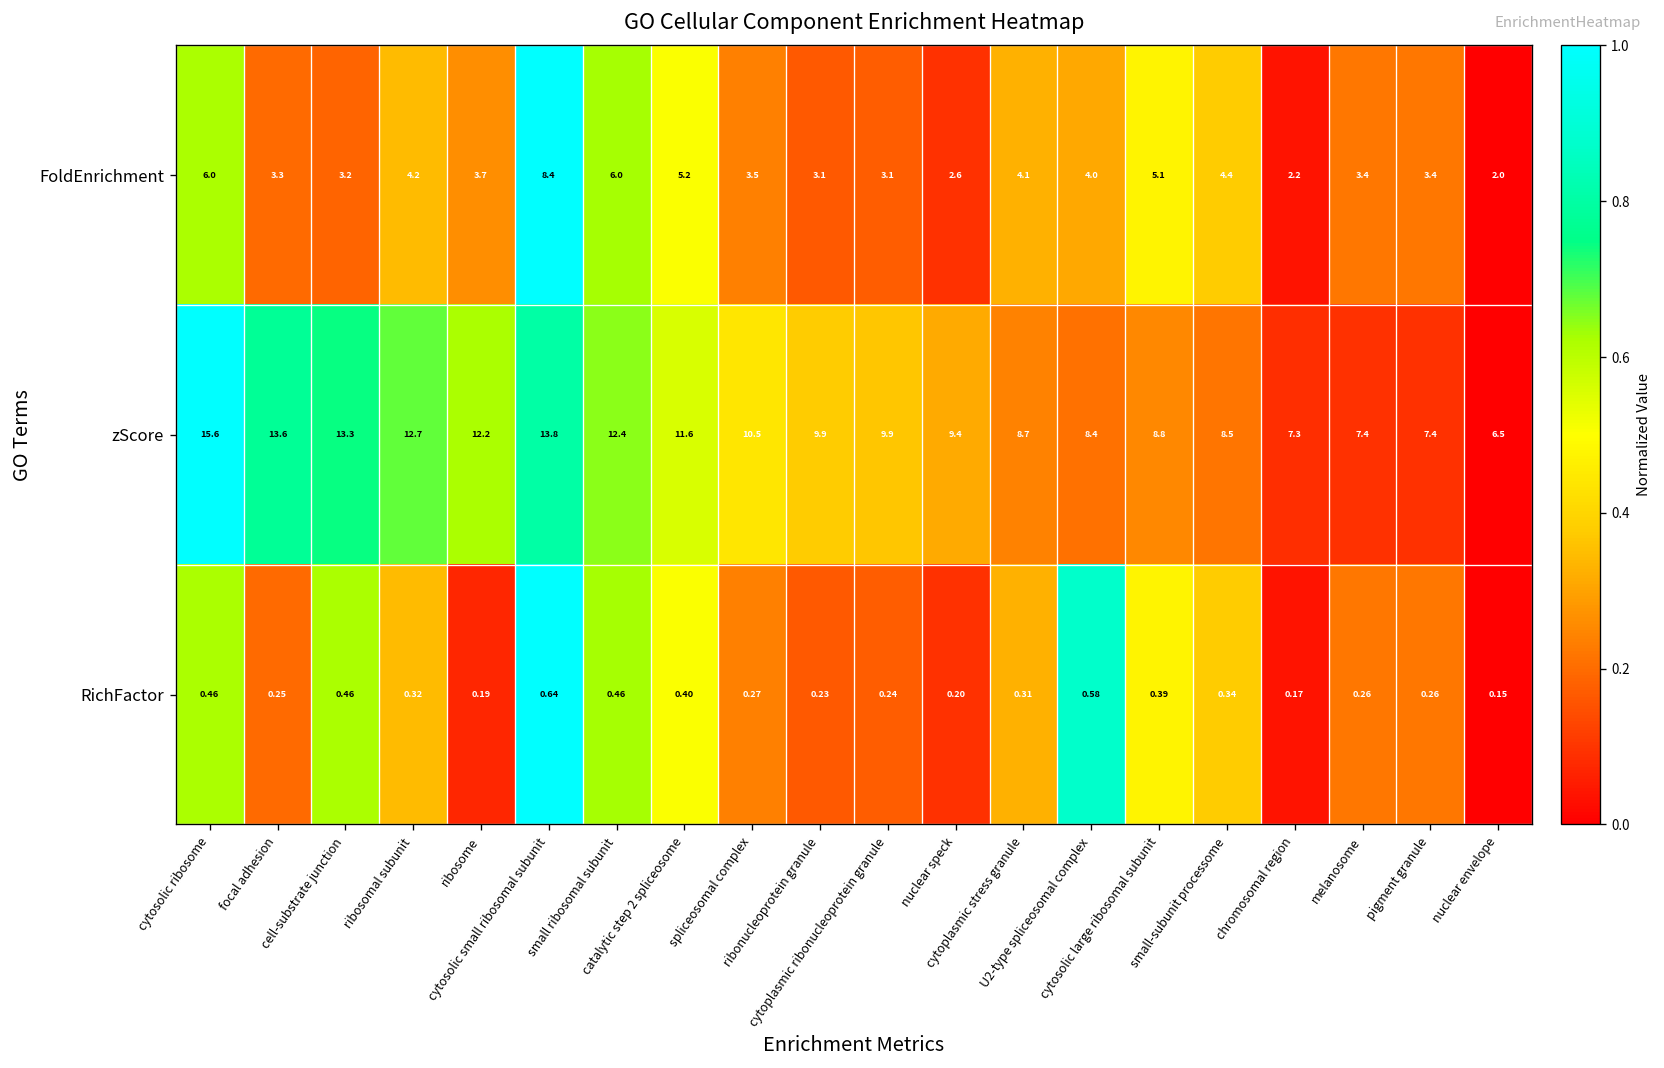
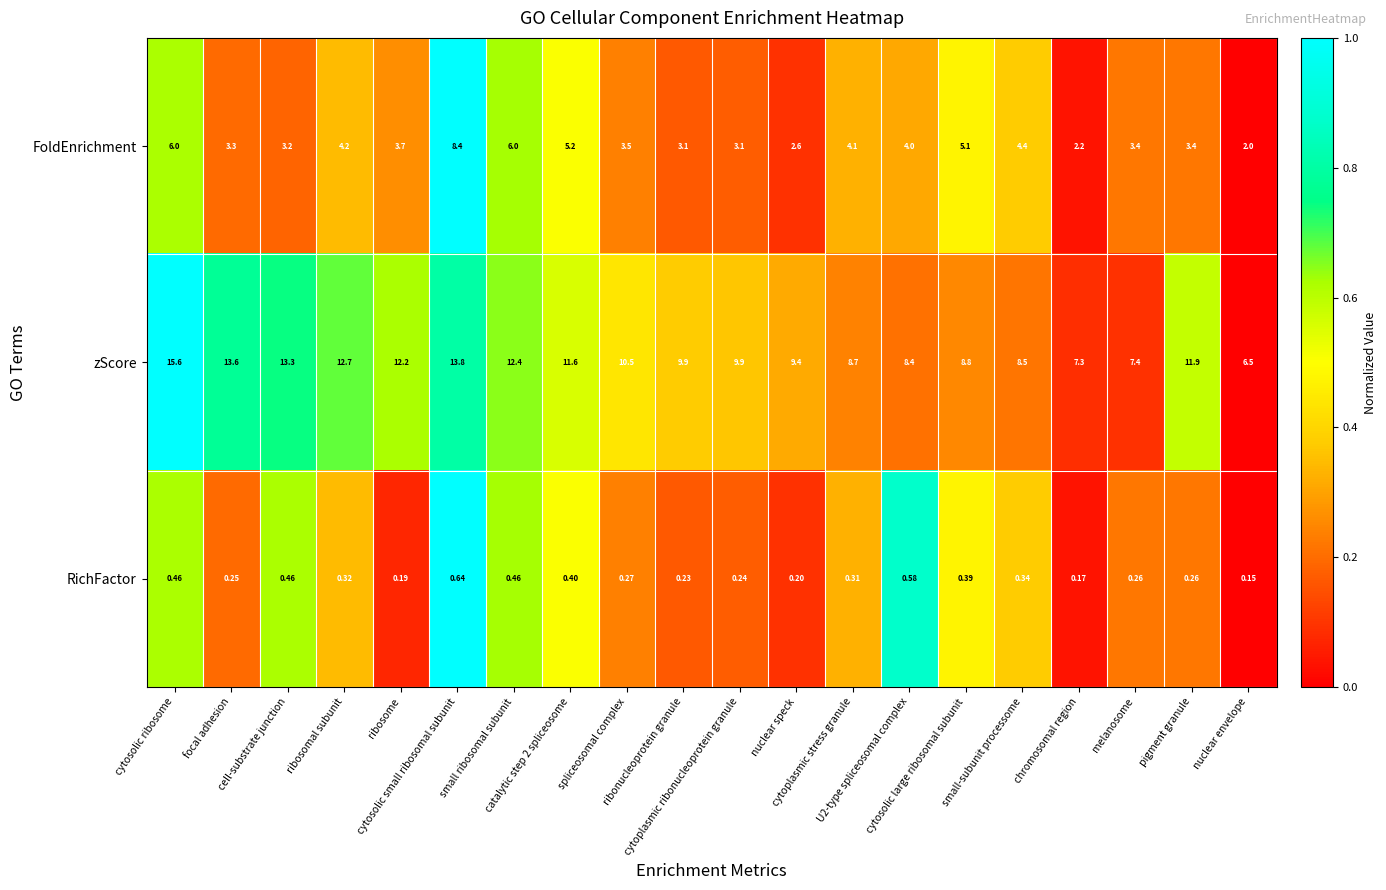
zScore, pigment granule: 7.4 -> 11.9
